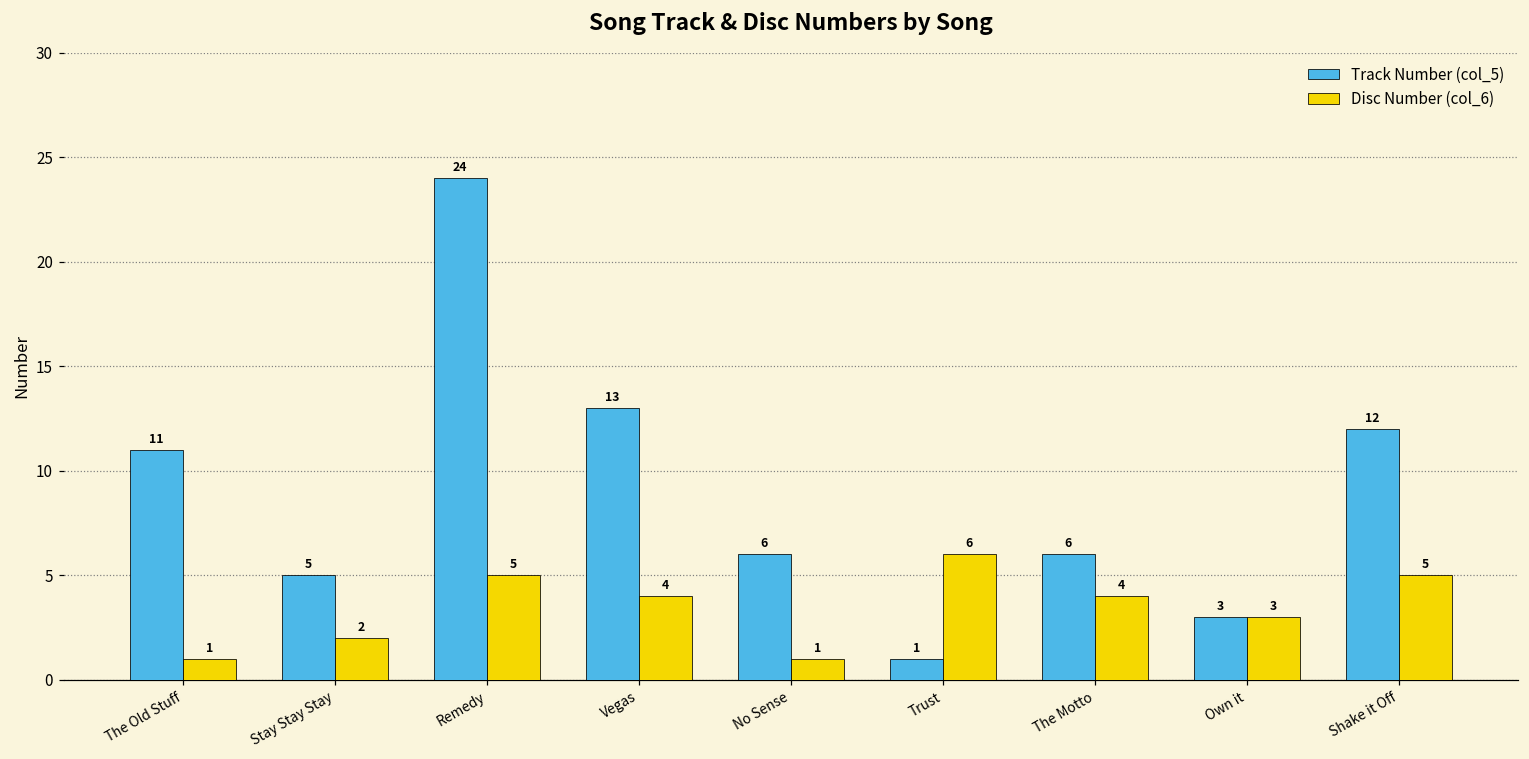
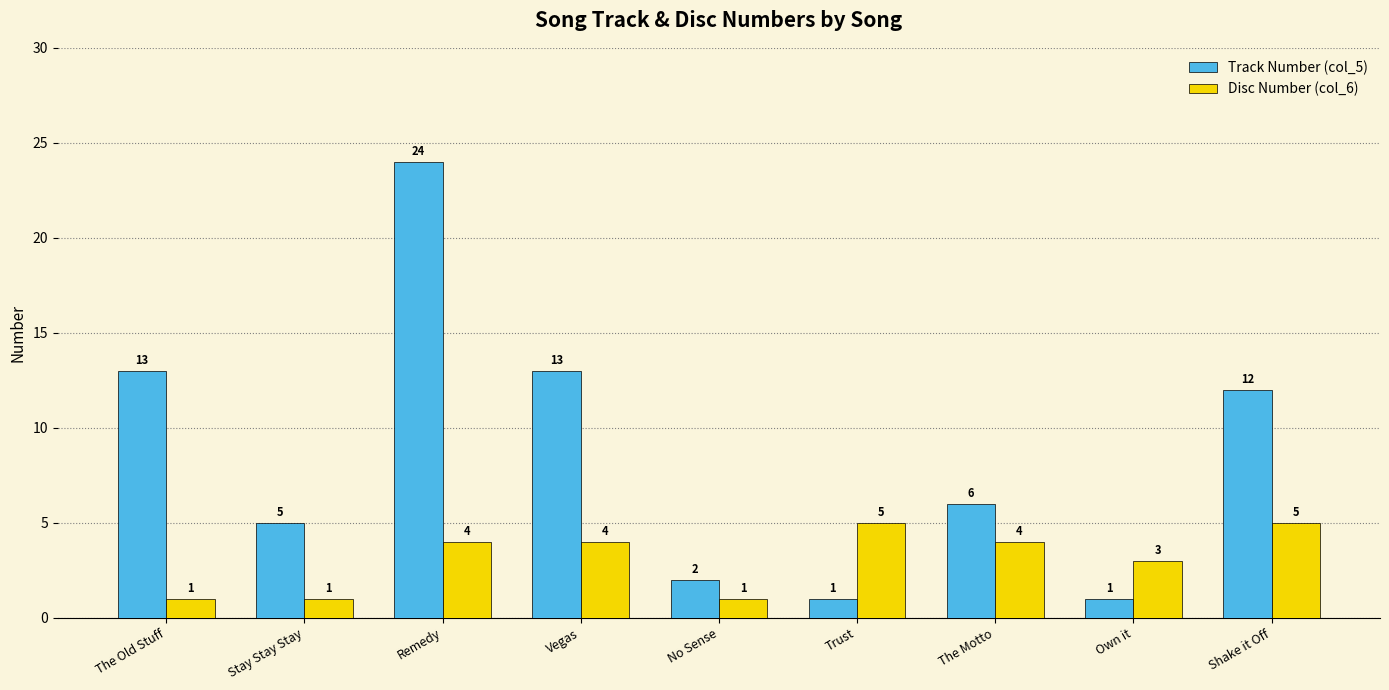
Track Number (col_5), The Old Stuff: 11 -> 13
Disc Number (col_6), Stay Stay Stay: 2 -> 1
Disc Number (col_6), Remedy: 5 -> 4
Track Number (col_5), No Sense: 6 -> 2
Disc Number (col_6), Trust: 6 -> 5
Track Number (col_5), Own it: 3 -> 1
